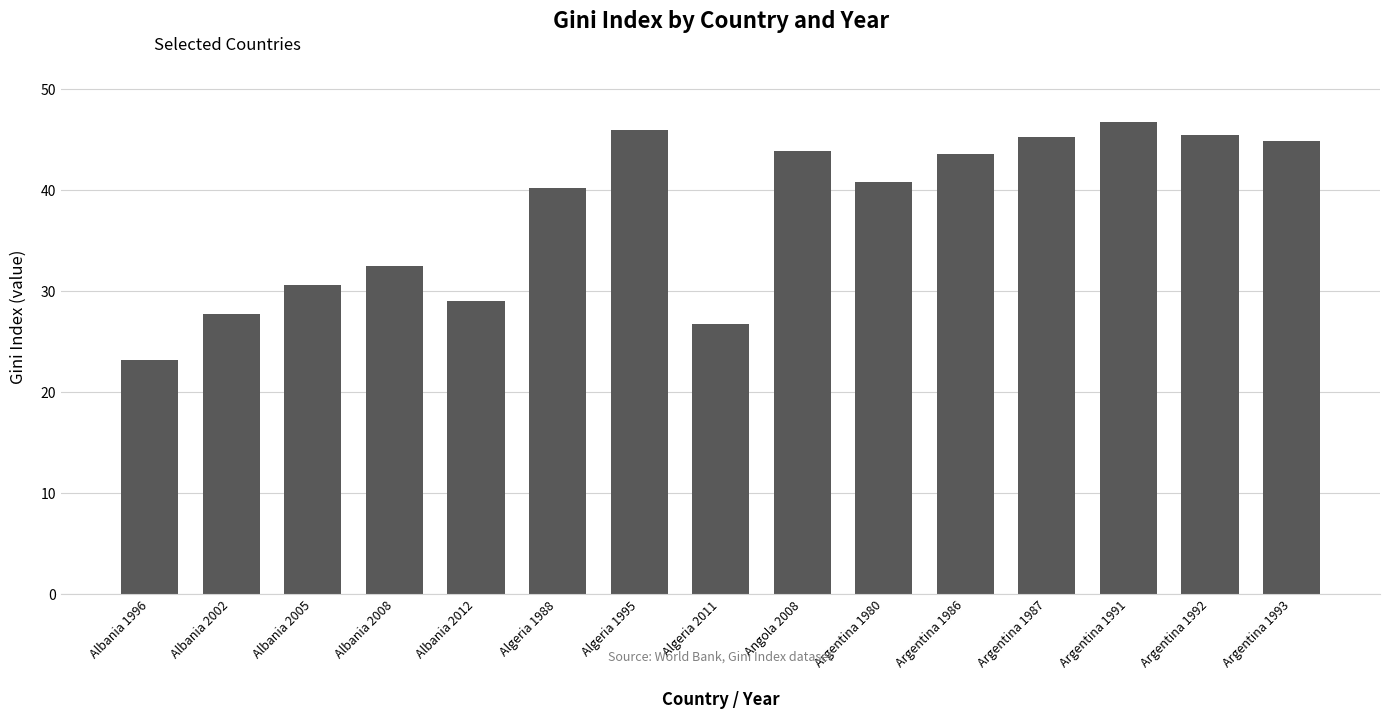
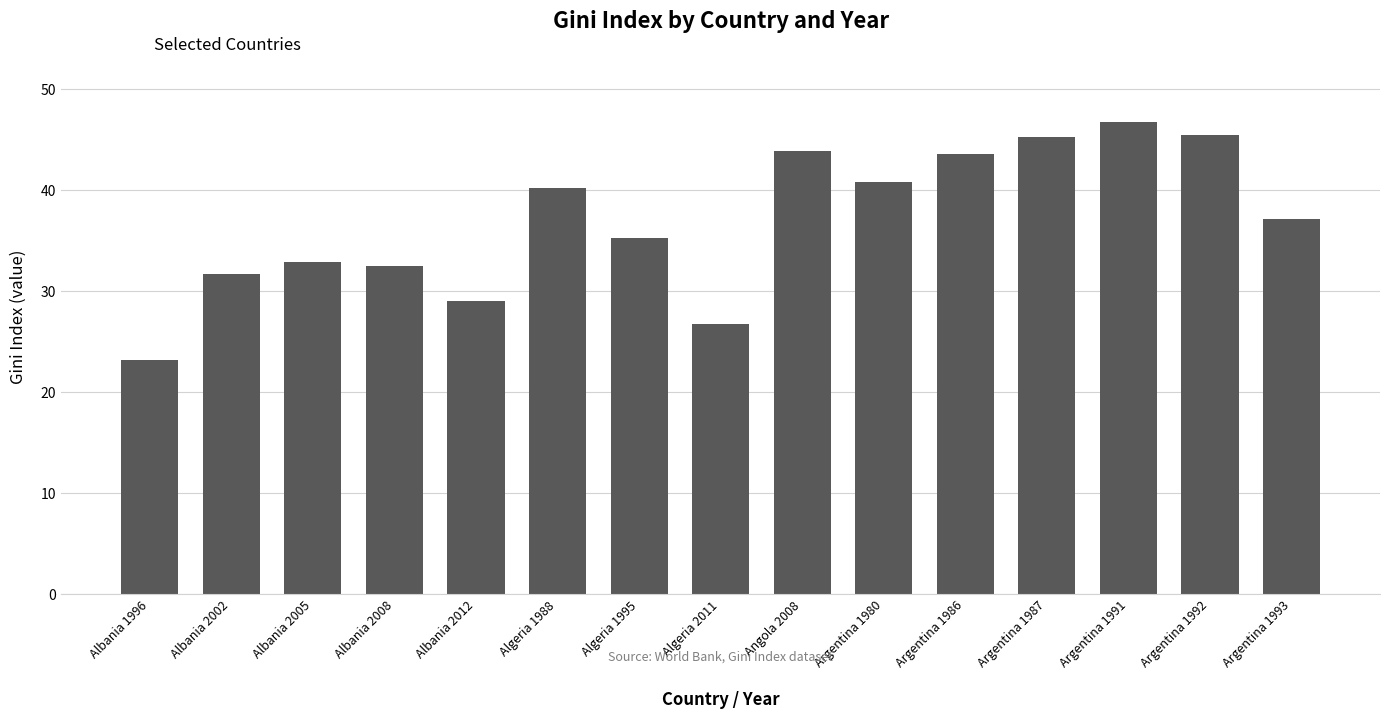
Albania 2002: 27.8 -> 31.7
Albania 2005: 30.6 -> 32.9
Algeria 1995: 46.0 -> 35.3
Argentina 1993: 44.9 -> 37.2
